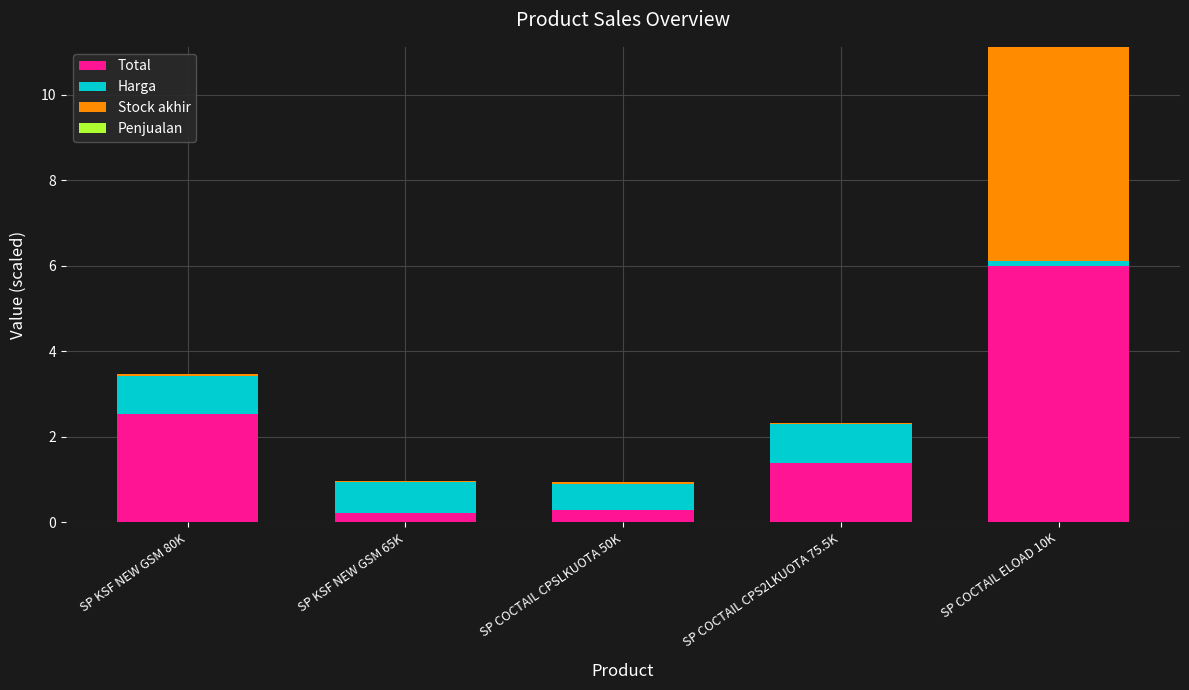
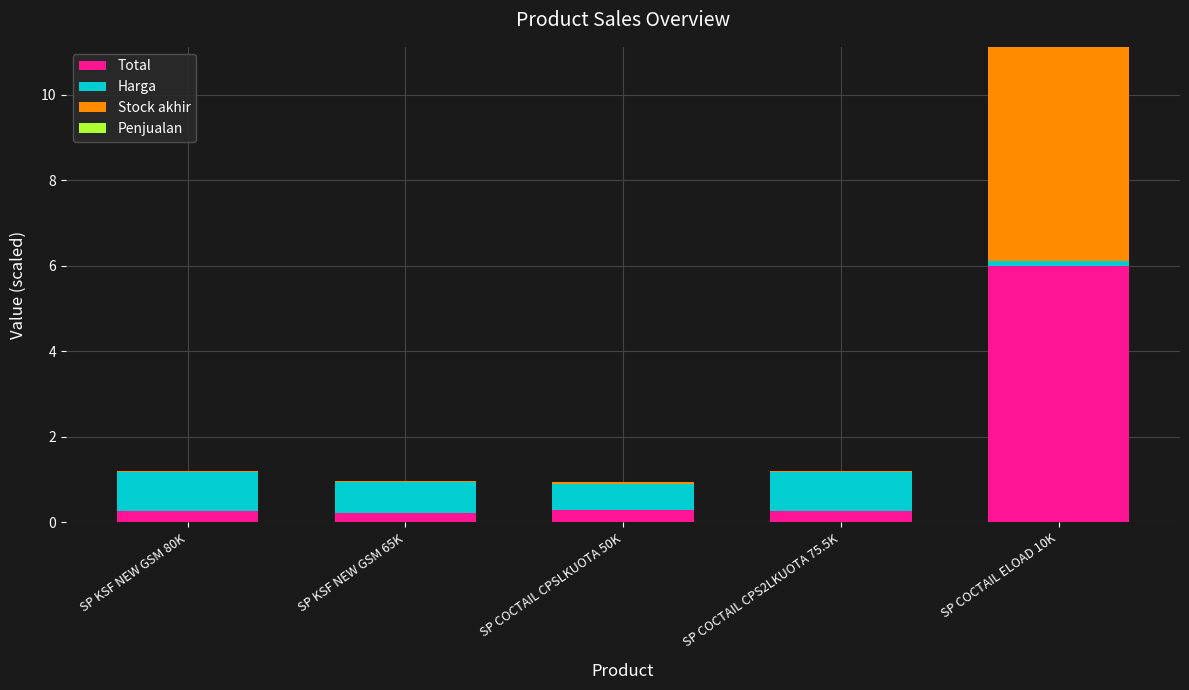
Total, SP KSF NEW GSM 80K: 2.5 -> 0.3
Total, SP COCTAIL CPS2LKUOTA 75.5K: 1.4 -> 0.3
